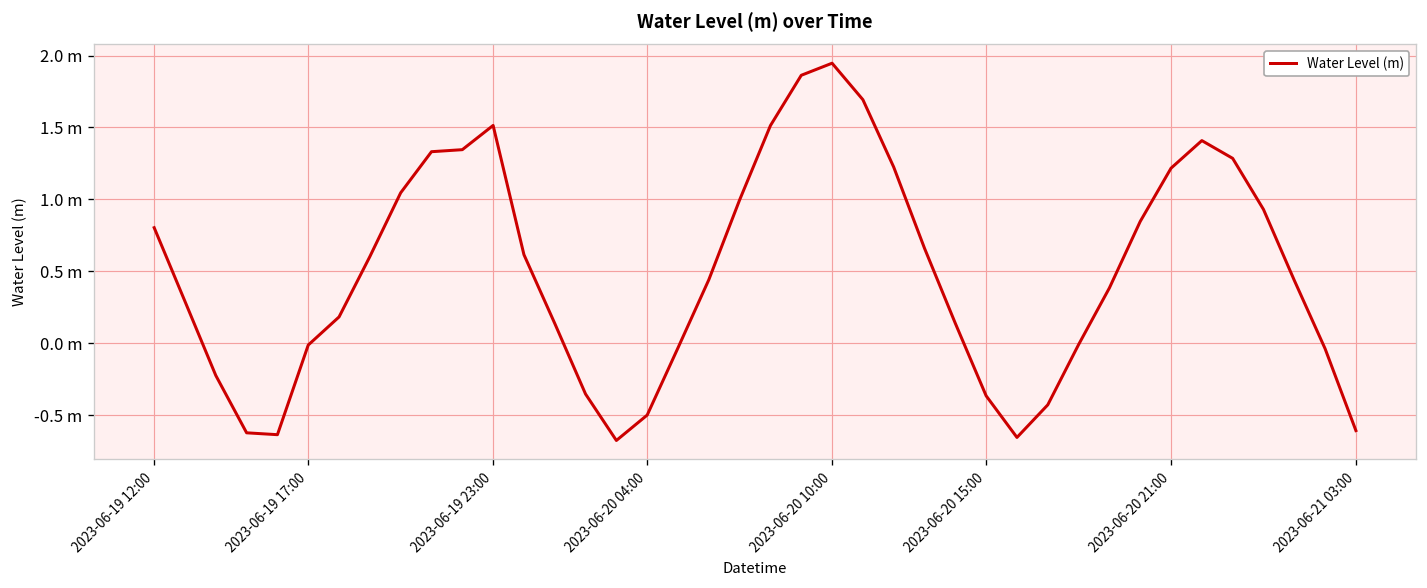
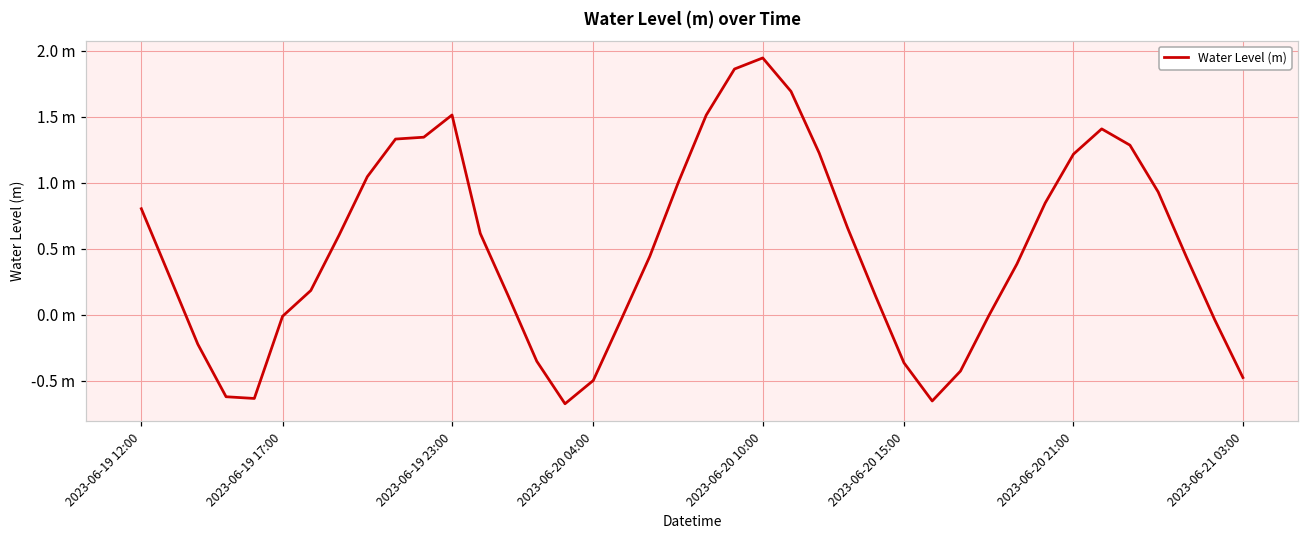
2023-06-21 03:00: -0.61 m -> -0.48 m
